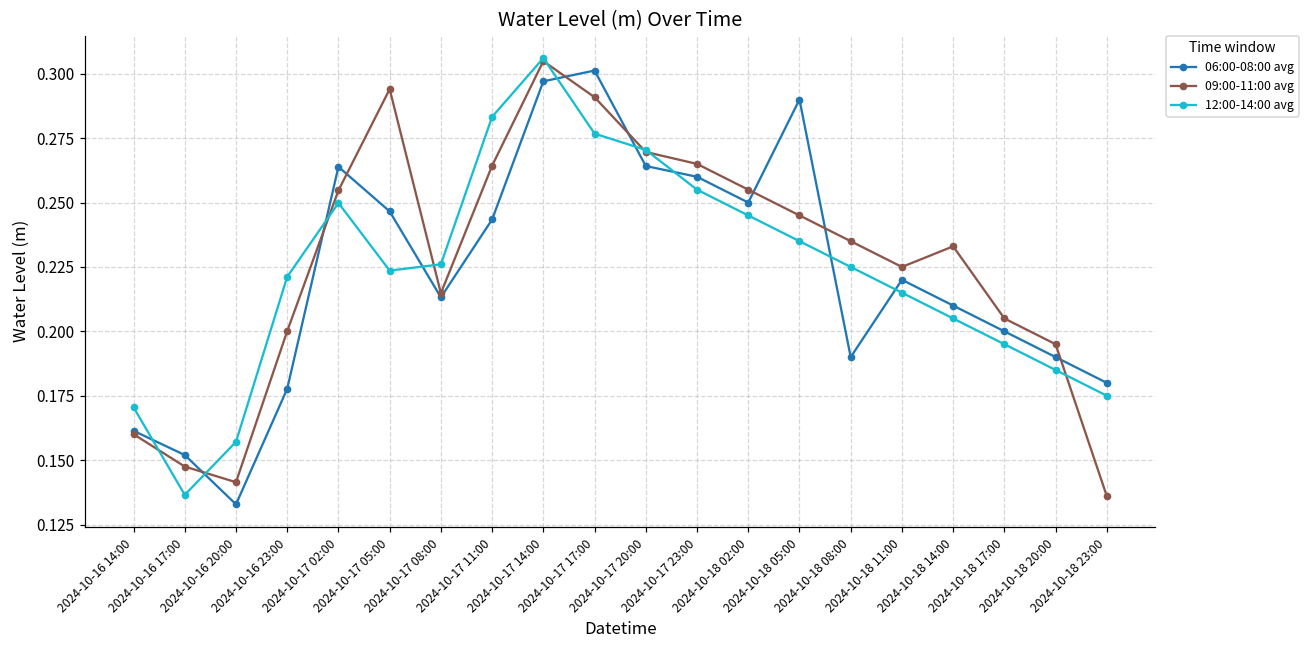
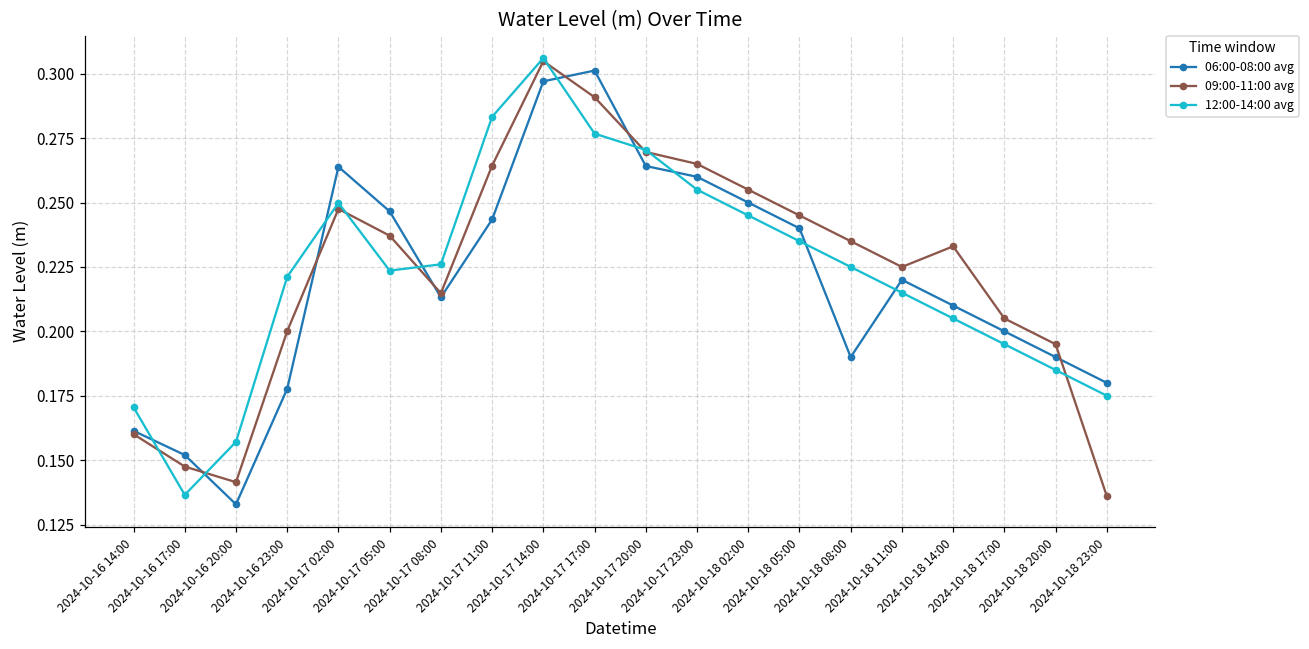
09:00-11:00 avg, 2024-10-17 02:00: 0.255 -> 0.248
09:00-11:00 avg, 2024-10-17 05:00: 0.294 -> 0.237
06:00-08:00 avg, 2024-10-18 05:00: 0.29 -> 0.24
